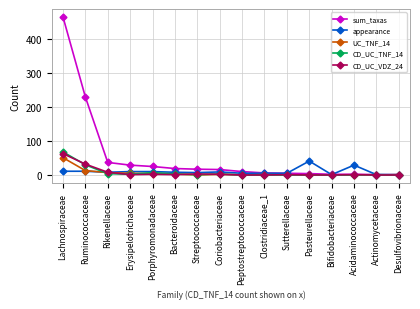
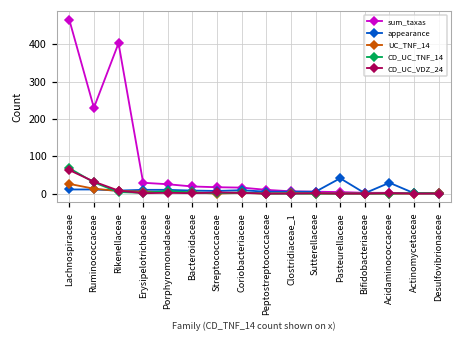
UC_TNF_14, Lachnospiraceae: 50 -> 30
sum_taxas, Rikenellaceae: 40 -> 400
